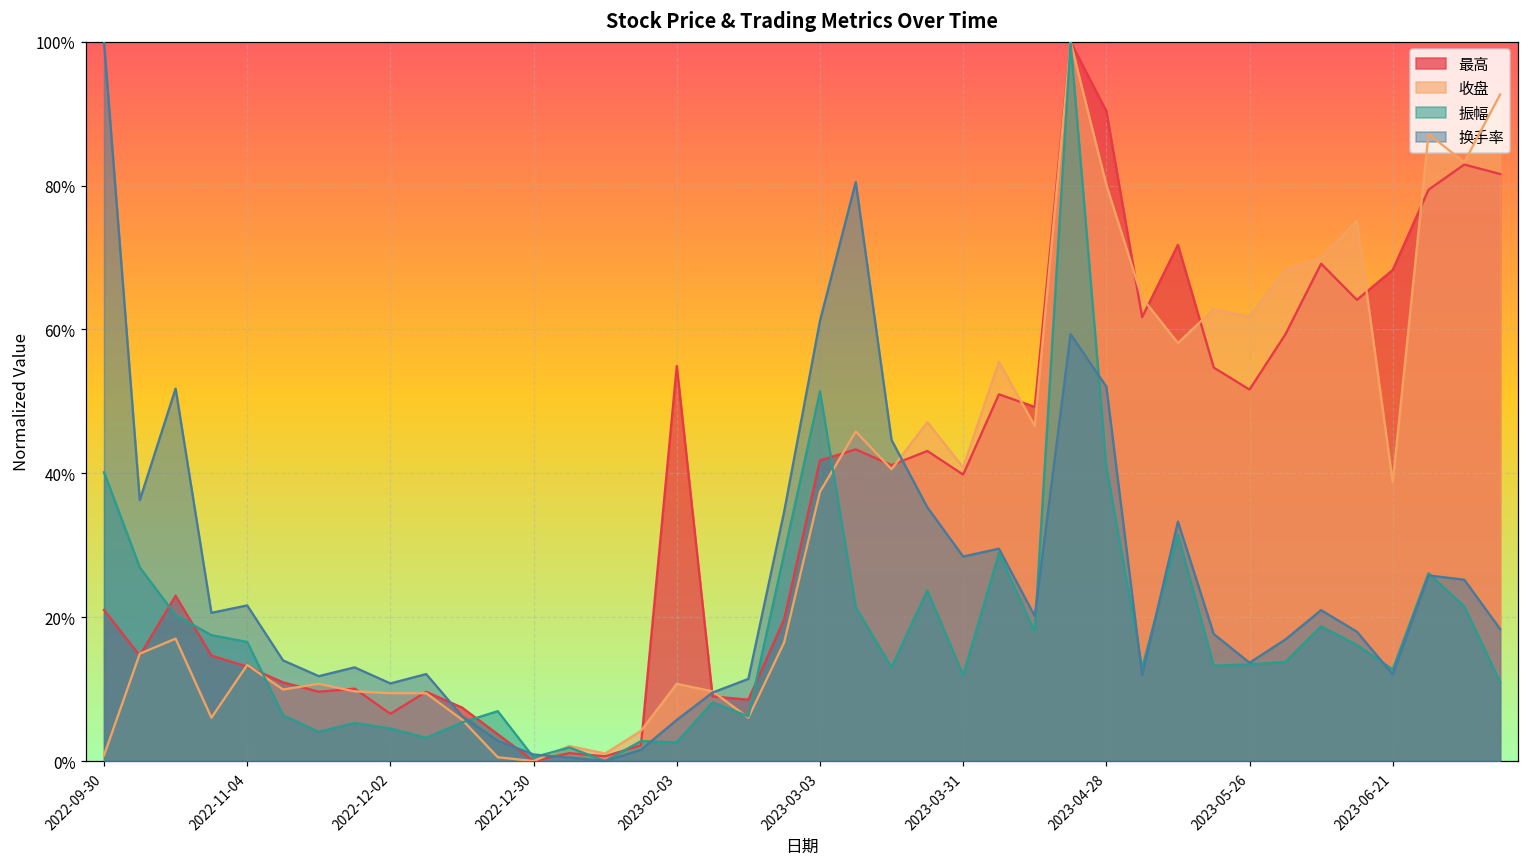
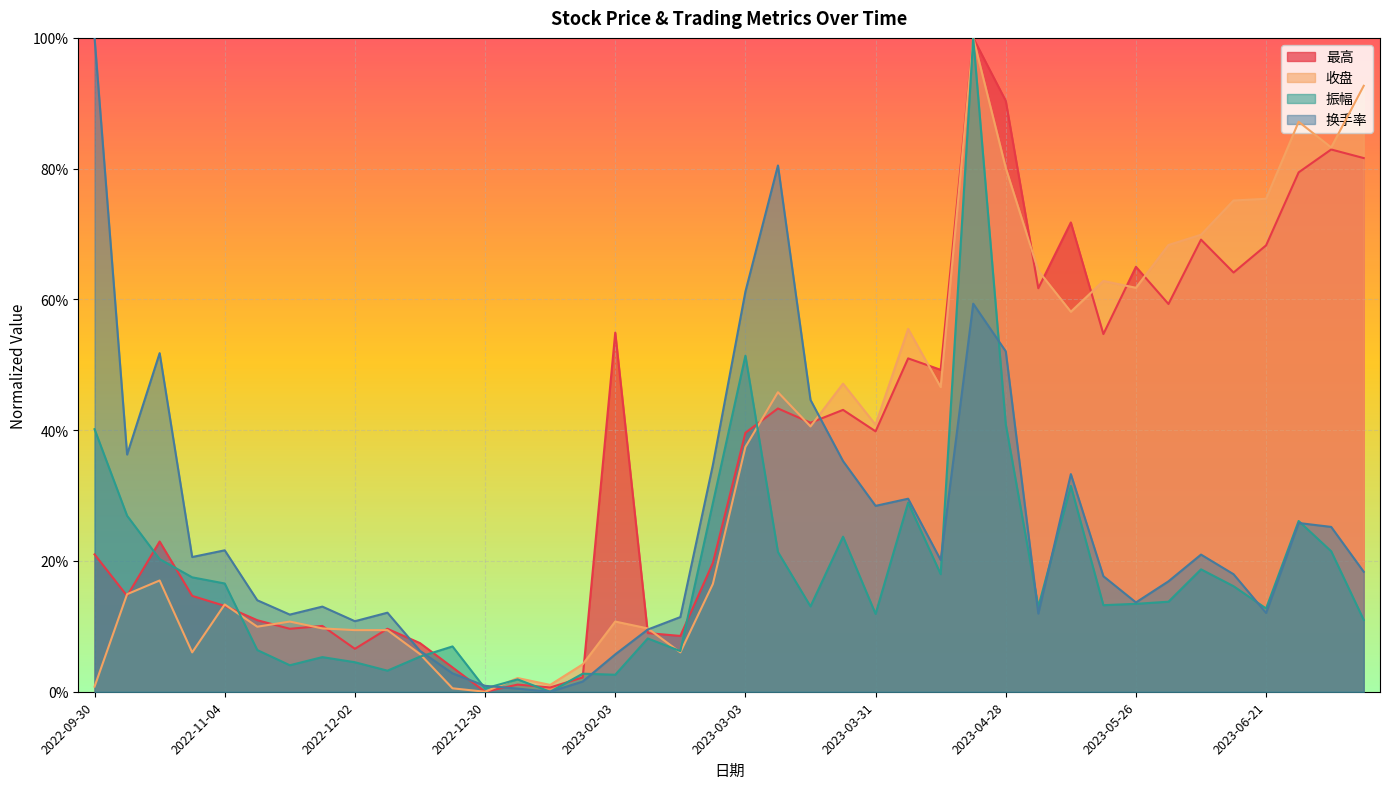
最高, 2023-03-03: 42% -> 40%
最高, 2023-05-26: 52% -> 65%
收盘, 2023-06-21: 39% -> 75%
